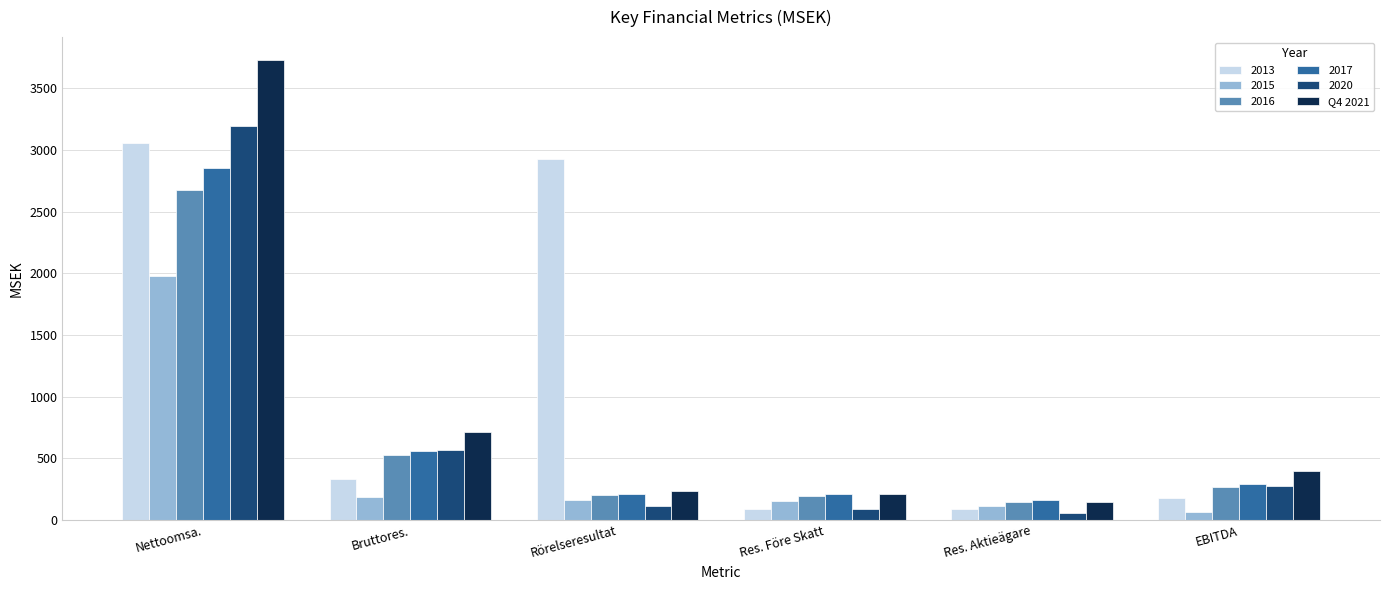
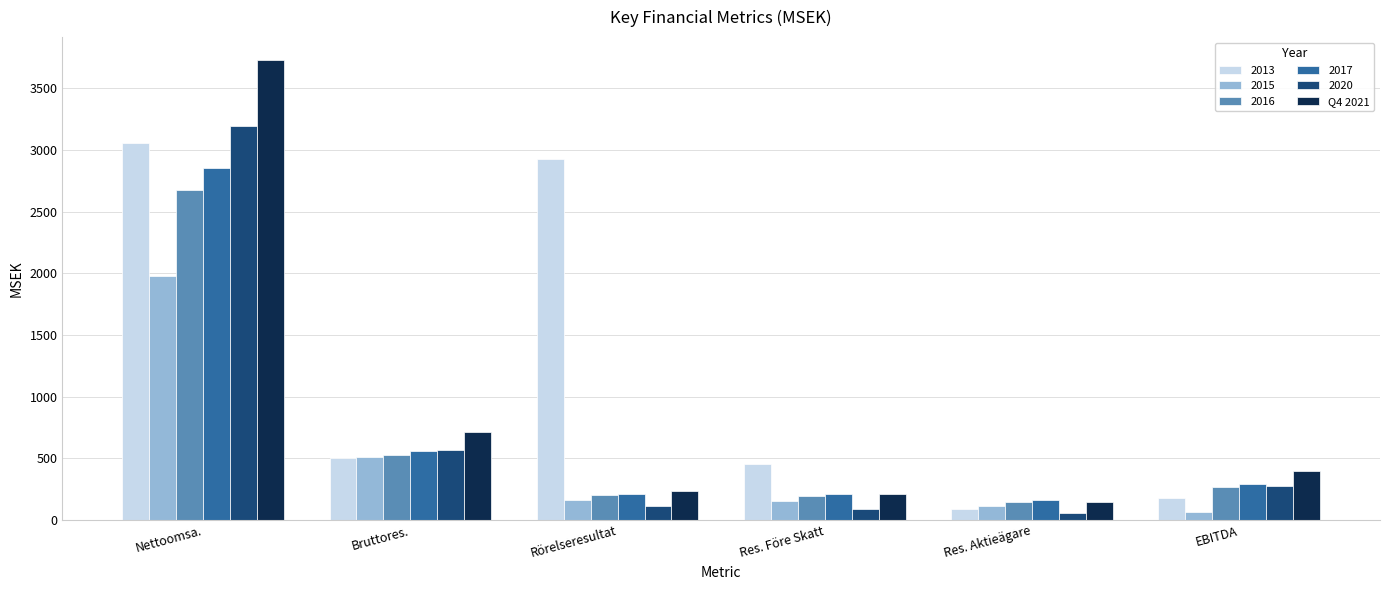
2013, Bruttores.: 330 -> 500
2015, Bruttores.: 180 -> 510
2013, Res. Före Skatt: 90 -> 450
